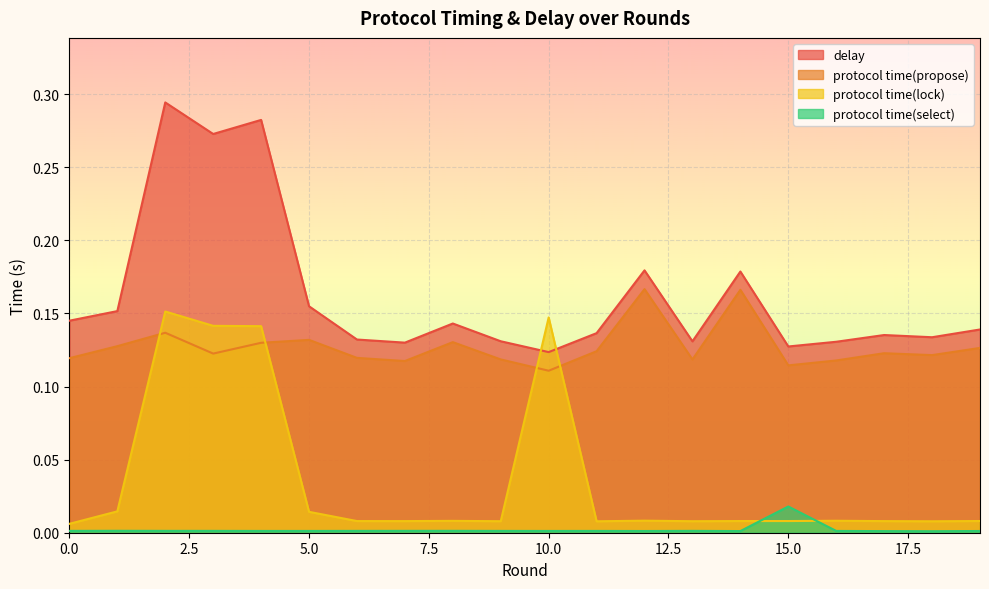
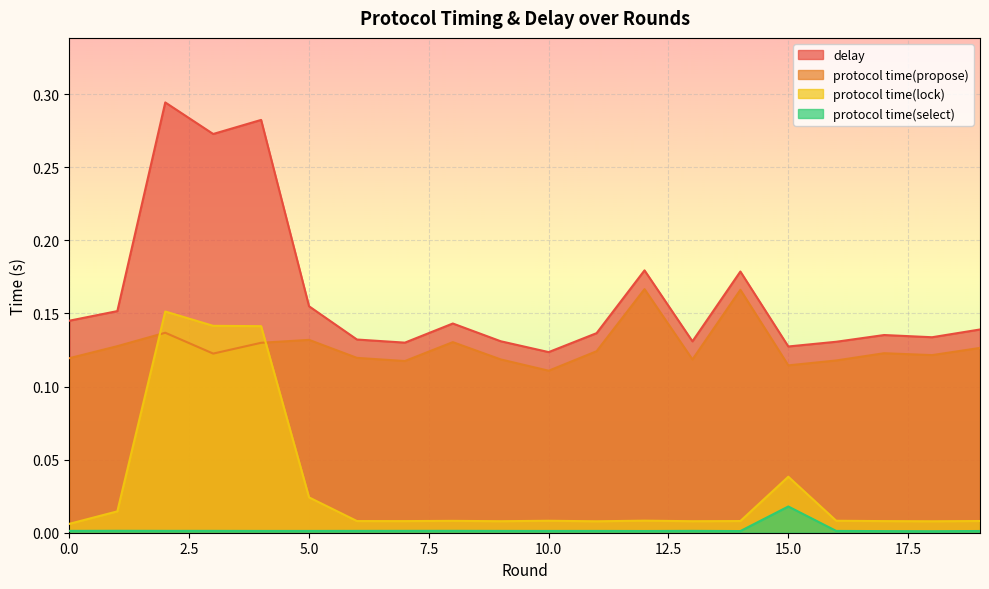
protocol time(lock), 5.0: 0.014 -> 0.024
protocol time(lock), 10.0: 0.147 -> 0.008
protocol time(lock), 15.0: 0.008 -> 0.038
